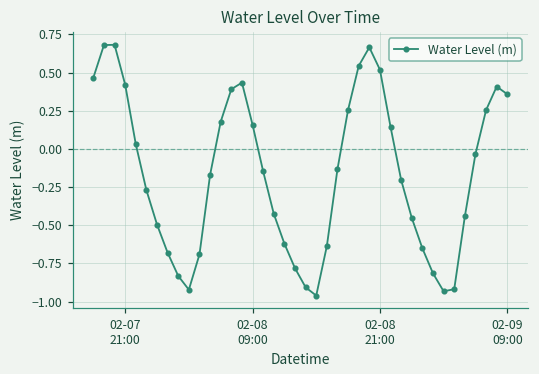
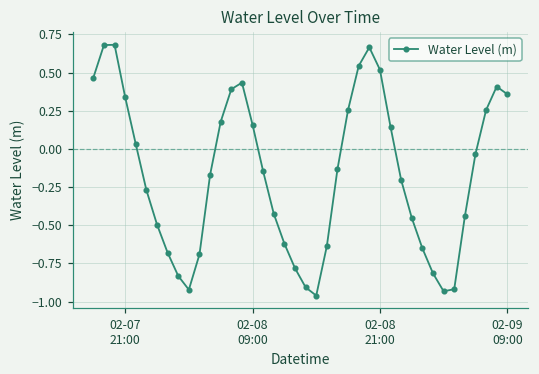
02-07 21:00: 0.42 -> 0.34
